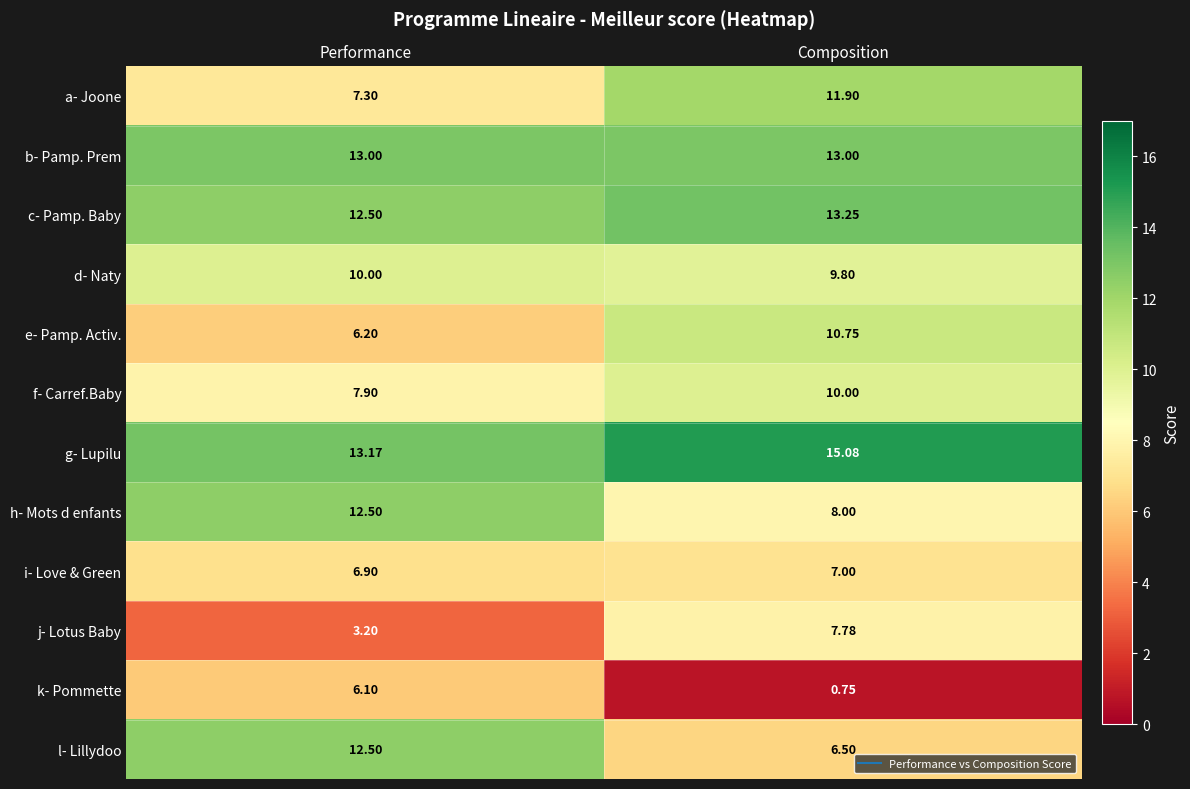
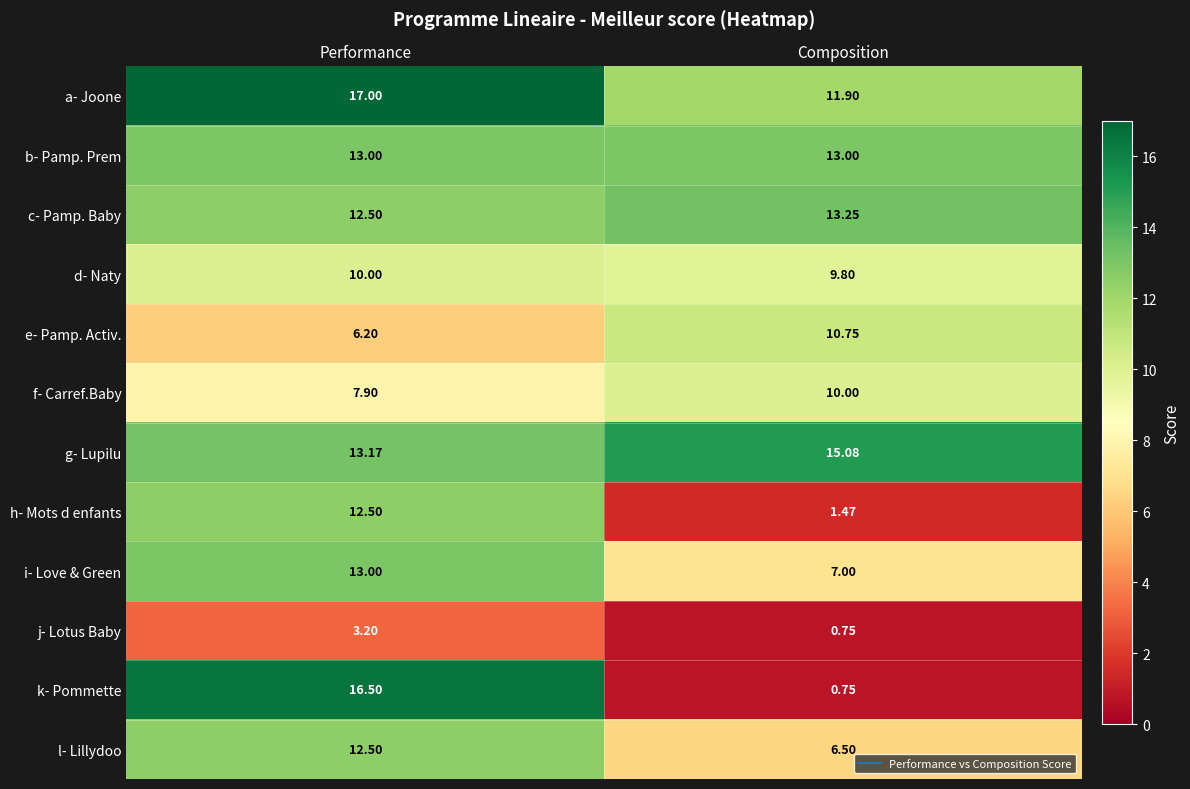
a- Joone, Performance: 7.30 -> 17.00
h- Mots d enfants, Composition: 8.00 -> 1.47
i- Love & Green, Performance: 6.90 -> 13.00
j- Lotus Baby, Composition: 7.78 -> 0.75
k- Pommette, Performance: 6.10 -> 16.50
